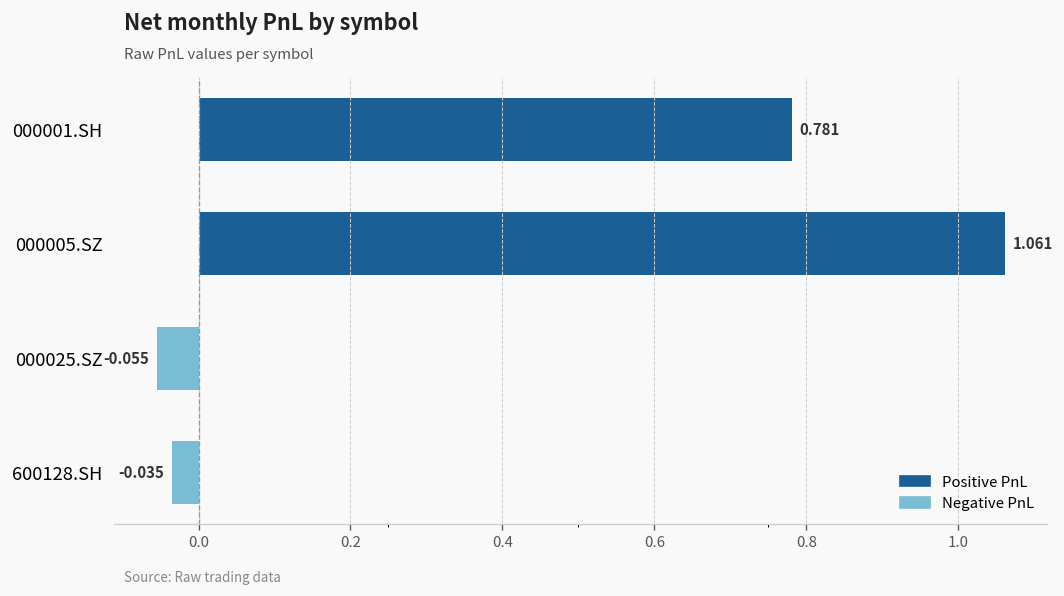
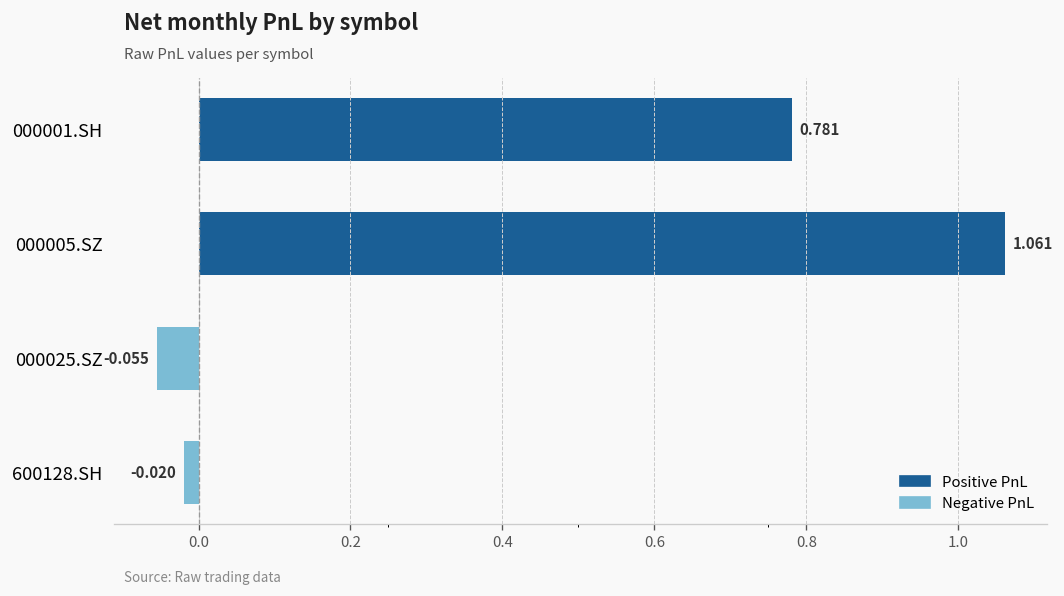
600128.SH: -0.035 -> -0.020
